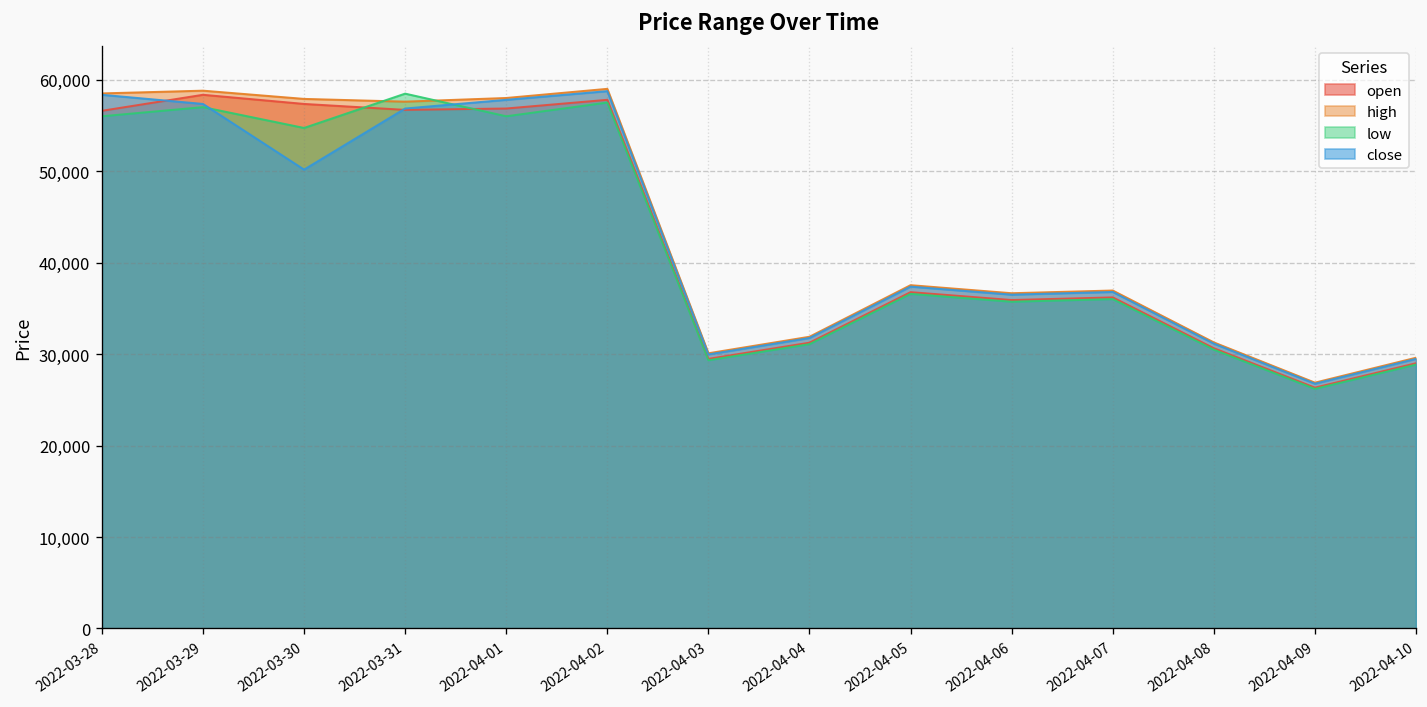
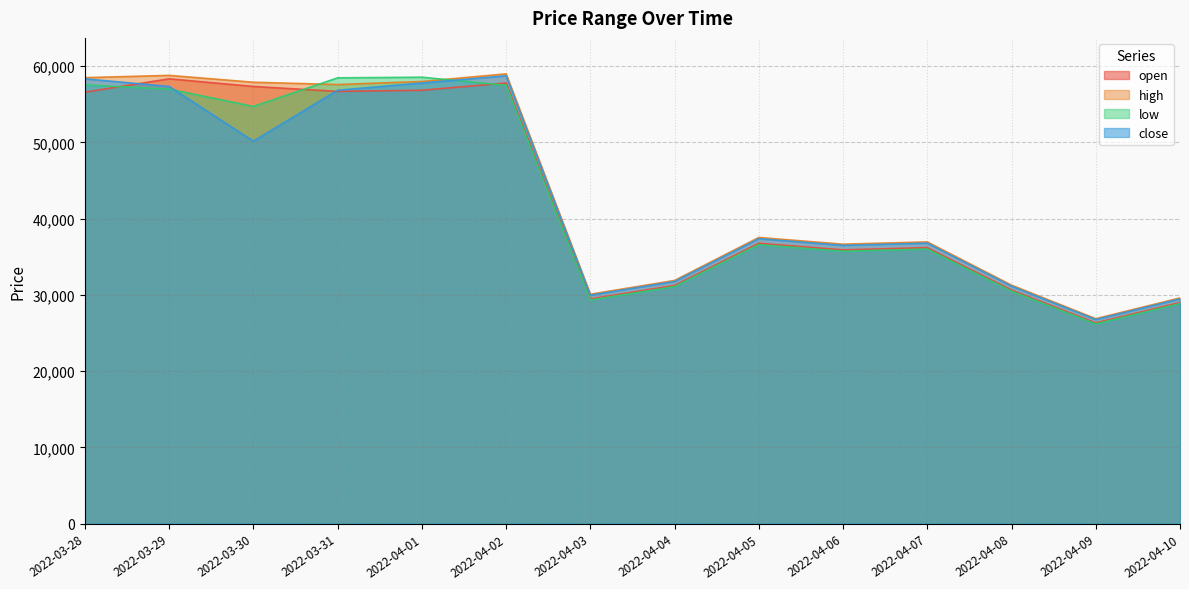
low, 2022-03-28: 56,000 -> 58,000
low, 2022-04-01: 56,000 -> 59,000
